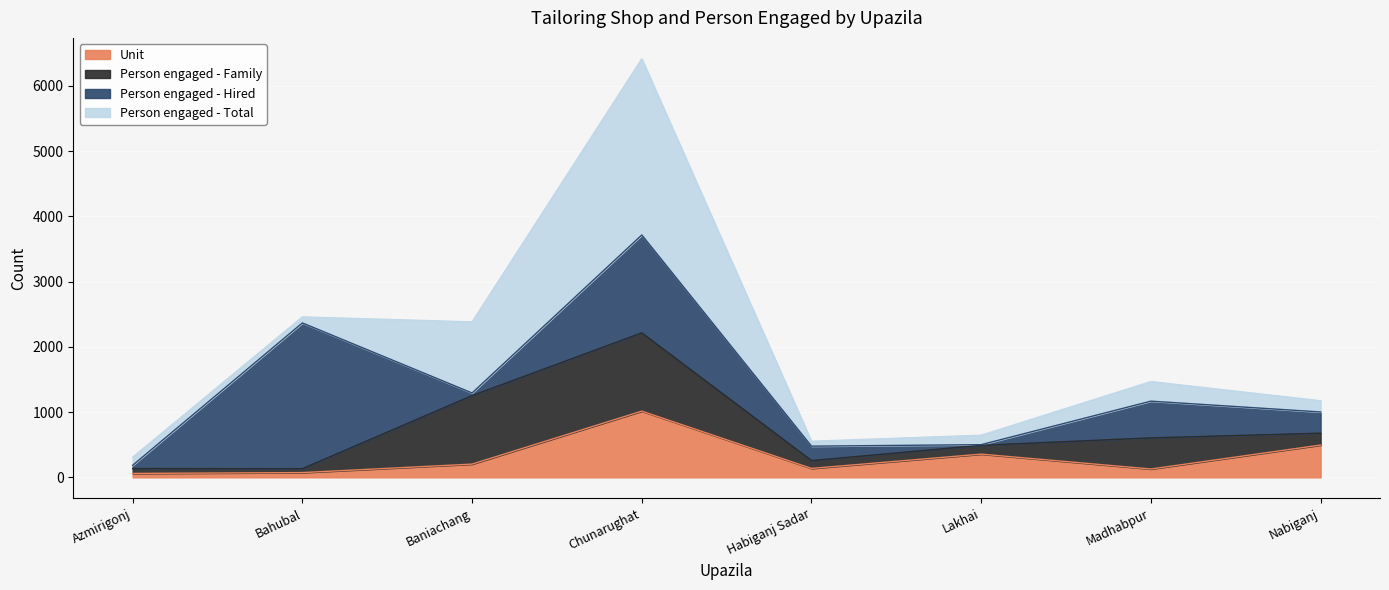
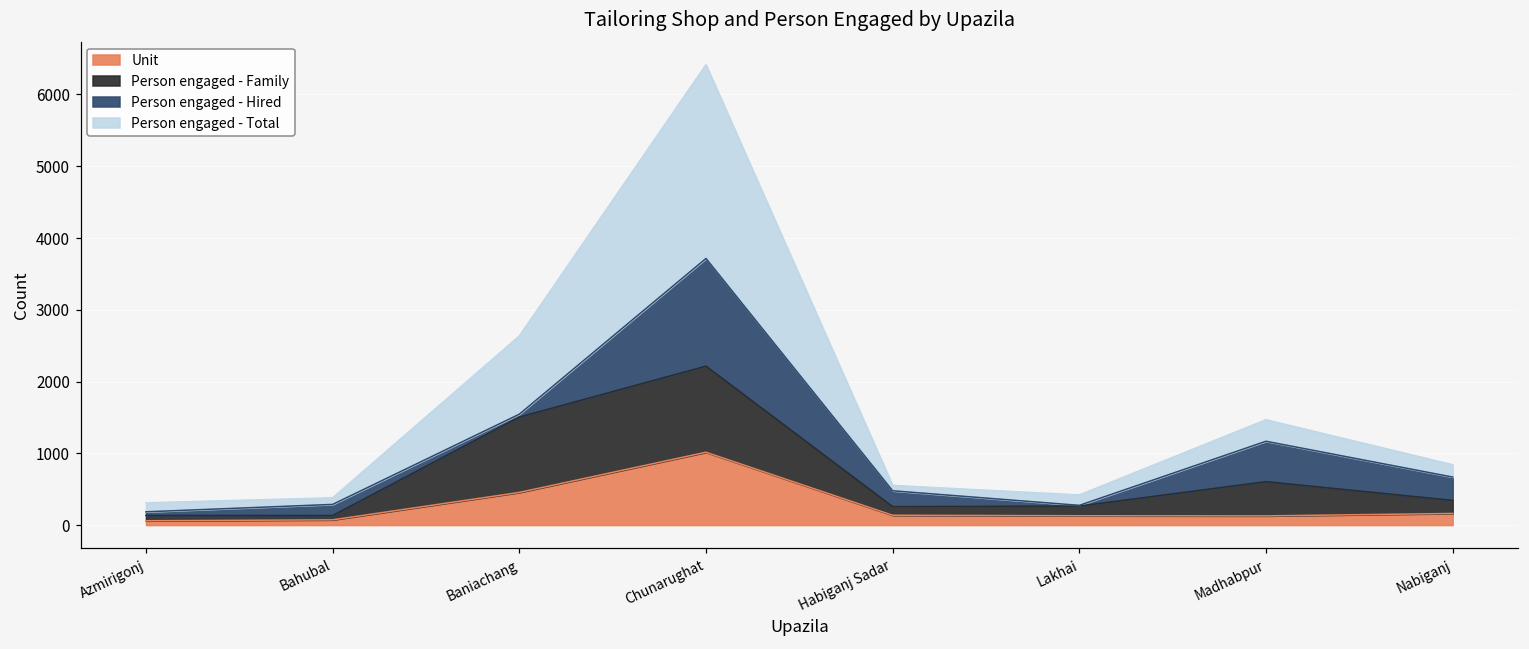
Person engaged - Hired, Bahubal: 2200 -> 200
Unit, Baniachang: 200 -> 500
Unit, Lakhai: 400 -> 100
Unit, Nabiganj: 500 -> 200
